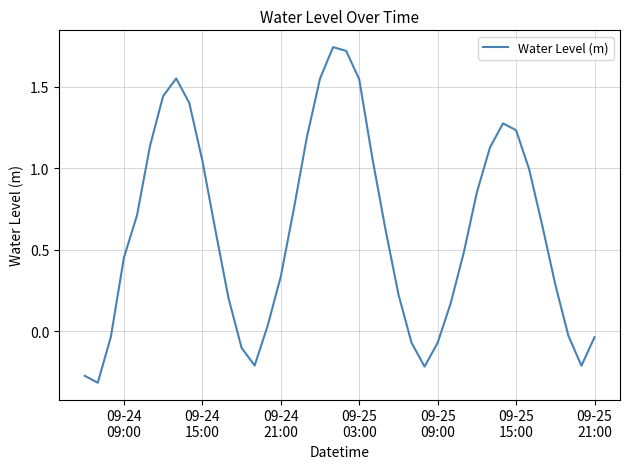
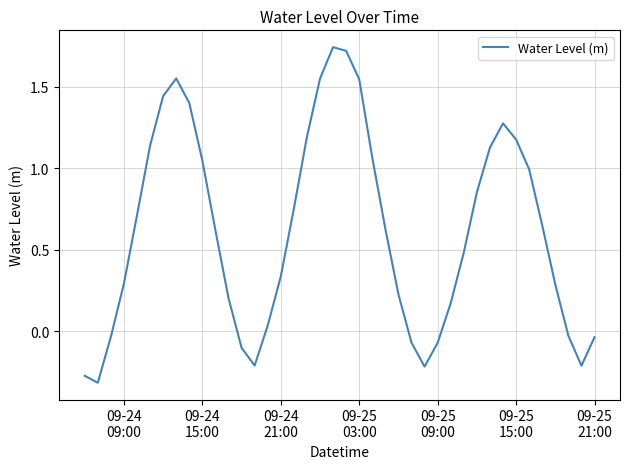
09-24 09:00: 0.45 -> 0.29
09-25 15:00: 1.23 -> 1.18
